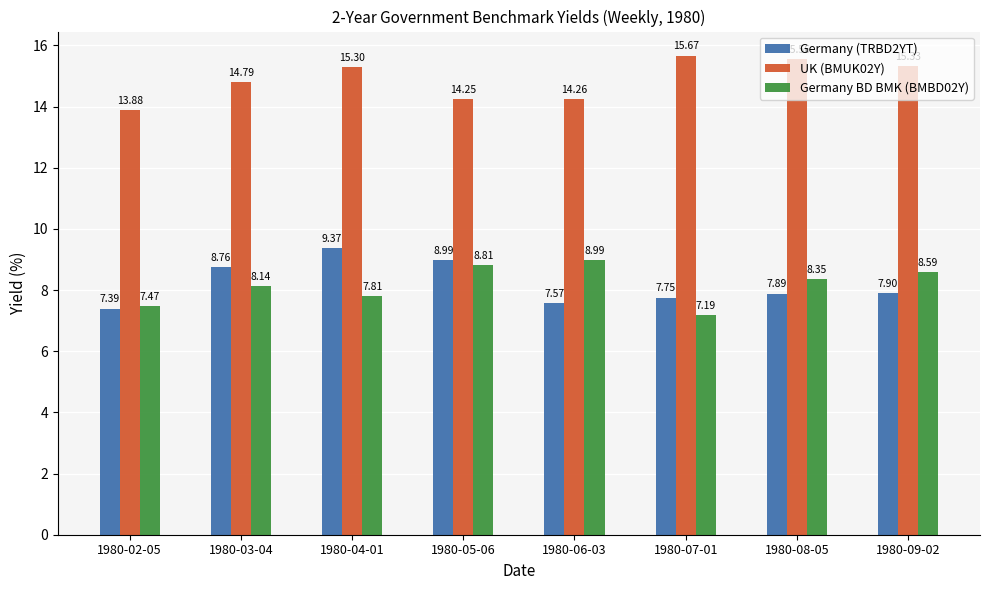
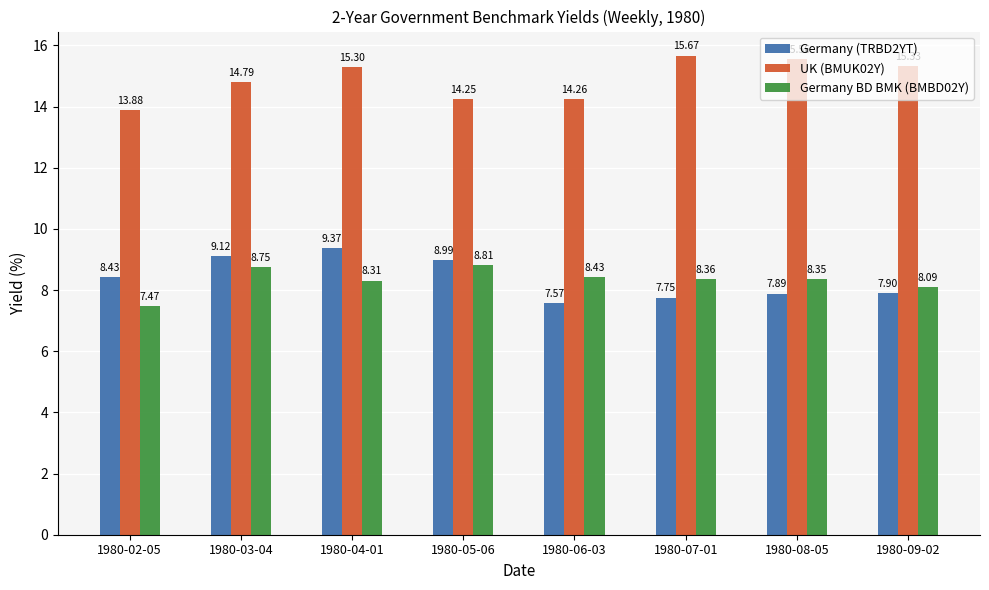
Germany (TRBD2YT), 1980-02-05: 7.39 -> 8.43
Germany (TRBD2YT), 1980-03-04: 8.76 -> 9.12
Germany BD BMK (BMBD02Y), 1980-03-04: 8.14 -> 8.75
Germany BD BMK (BMBD02Y), 1980-04-01: 7.81 -> 8.31
Germany BD BMK (BMBD02Y), 1980-06-03: 8.99 -> 8.43
Germany BD BMK (BMBD02Y), 1980-07-01: 7.19 -> 8.36
Germany BD BMK (BMBD02Y), 1980-09-02: 8.59 -> 8.09
